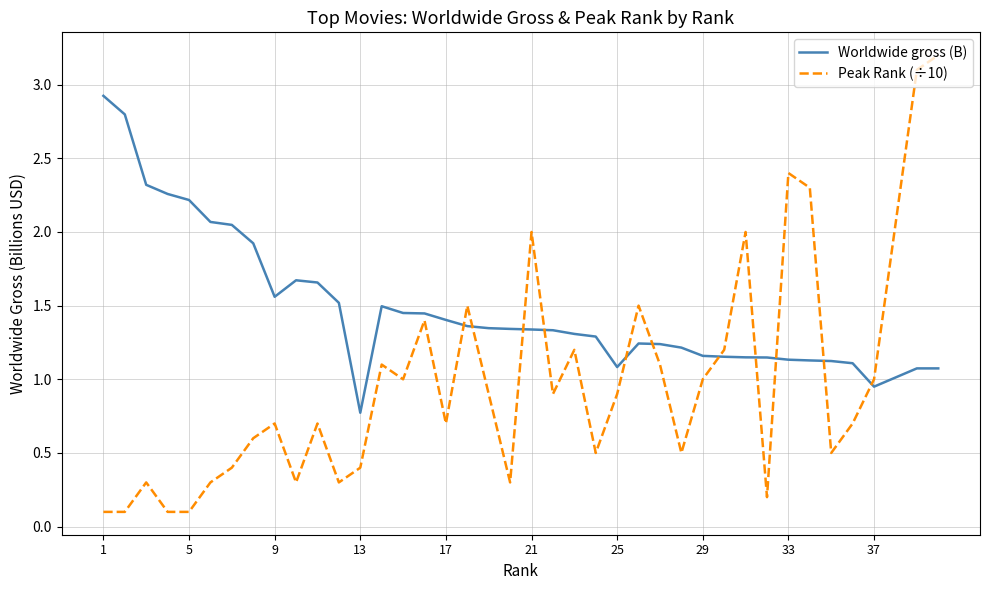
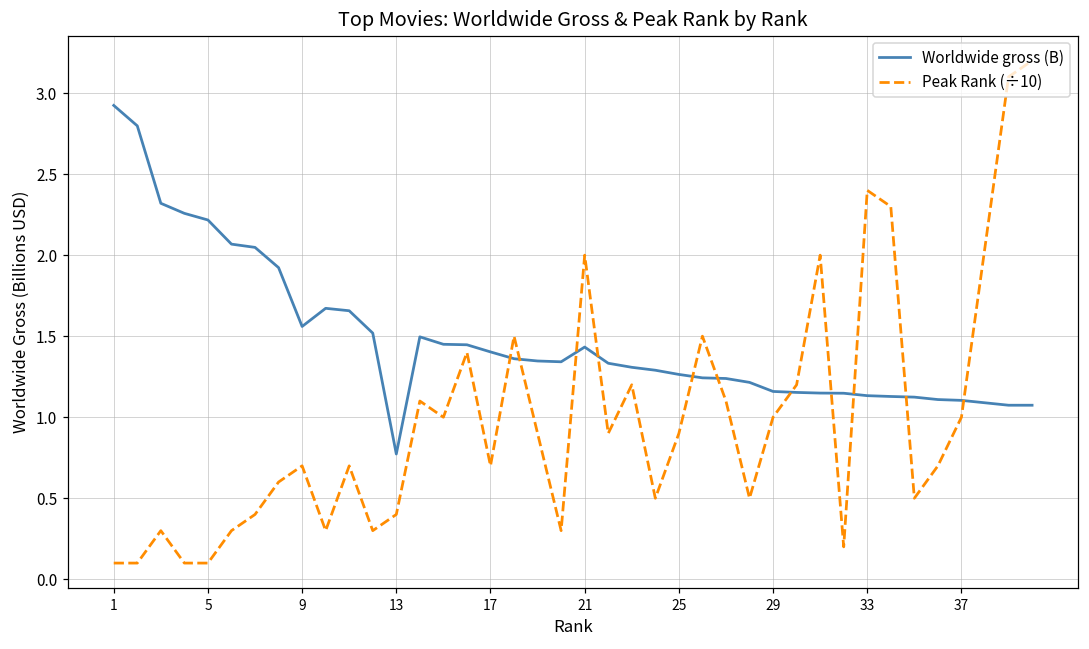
Worldwide gross (B), 21: 1.34 -> 1.43
Worldwide gross (B), 25: 1.08 -> 1.26
Worldwide gross (B), 37: 0.95 -> 1.10
